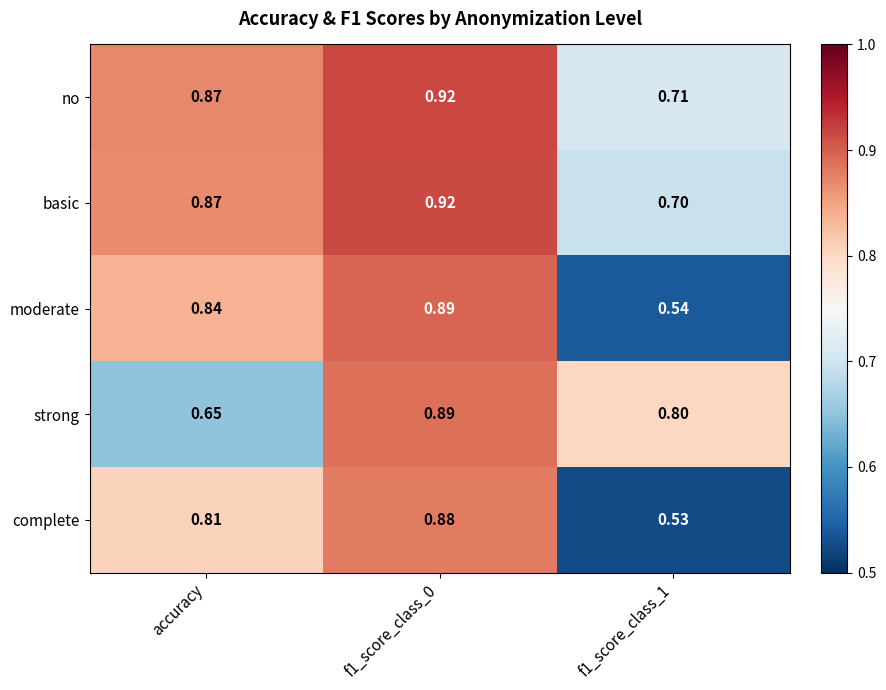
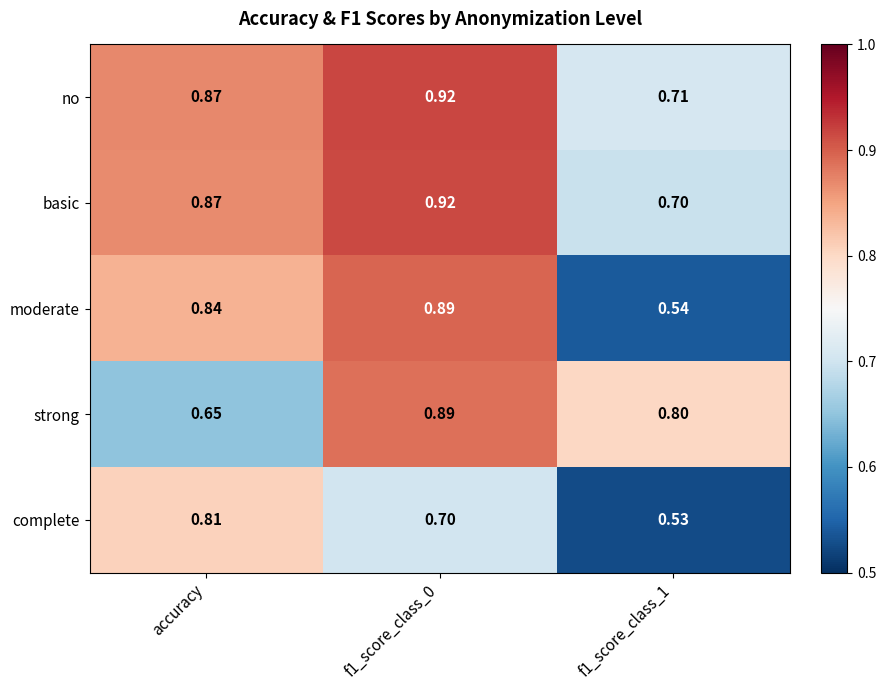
complete, f1_score_class_0: 0.88 -> 0.70
